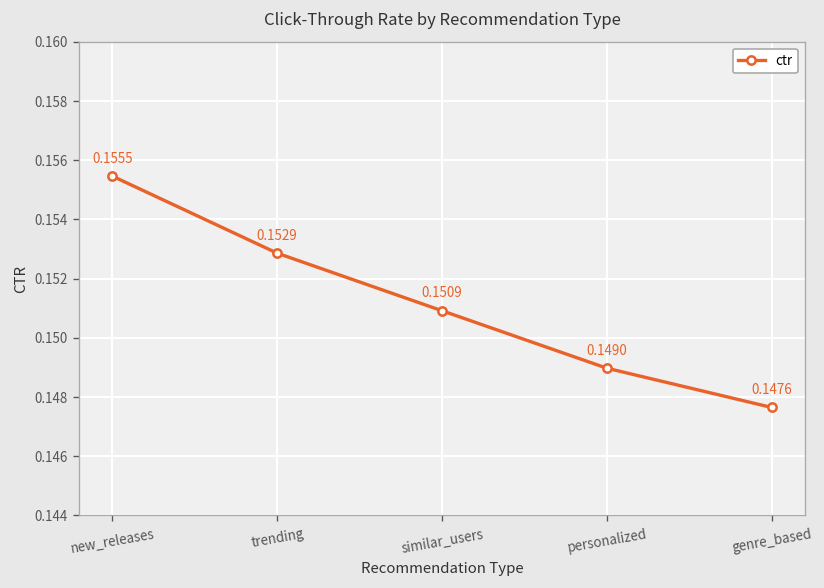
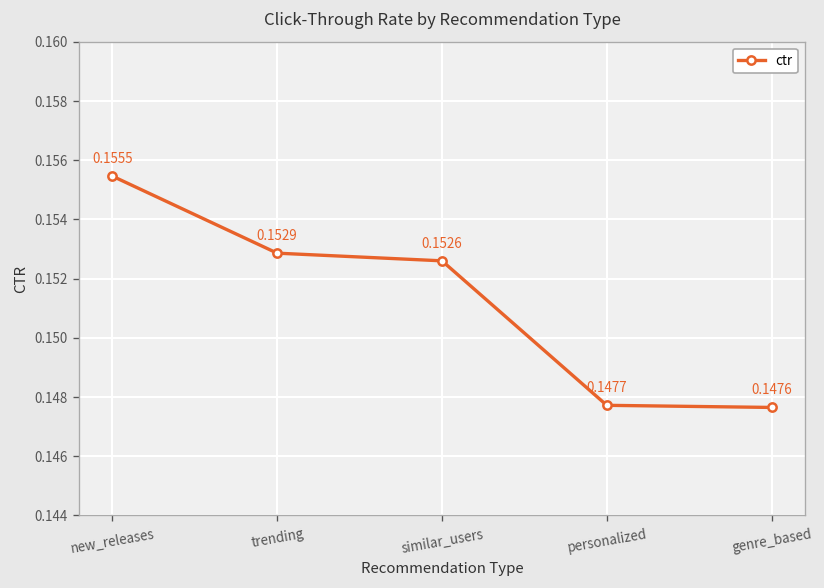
similar_users: 0.1509 -> 0.1526
personalized: 0.1490 -> 0.1477
